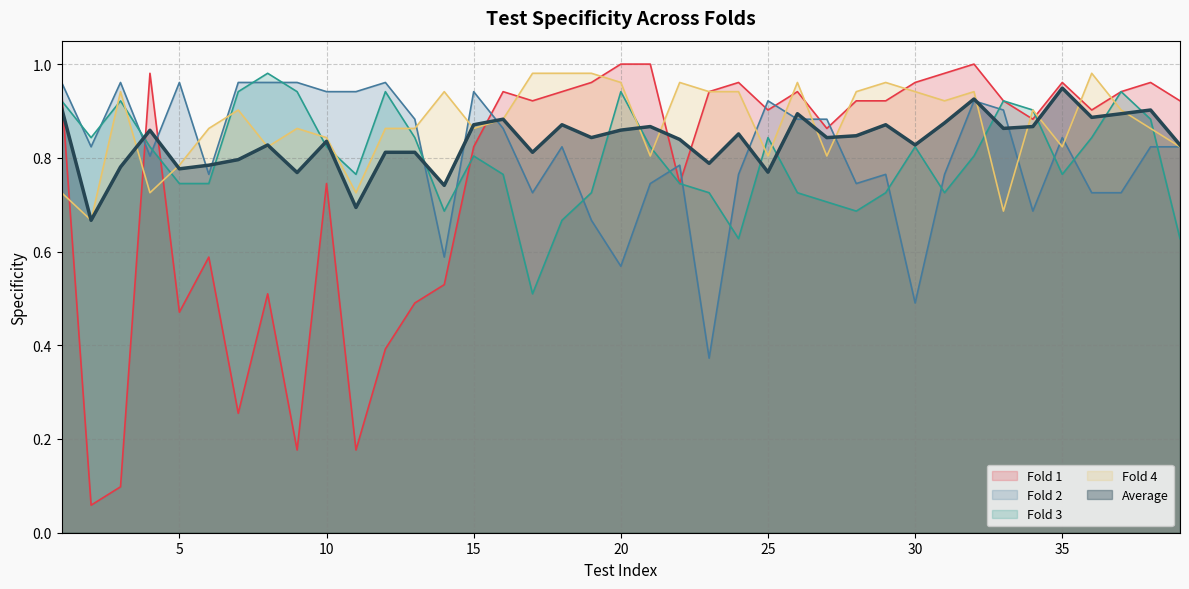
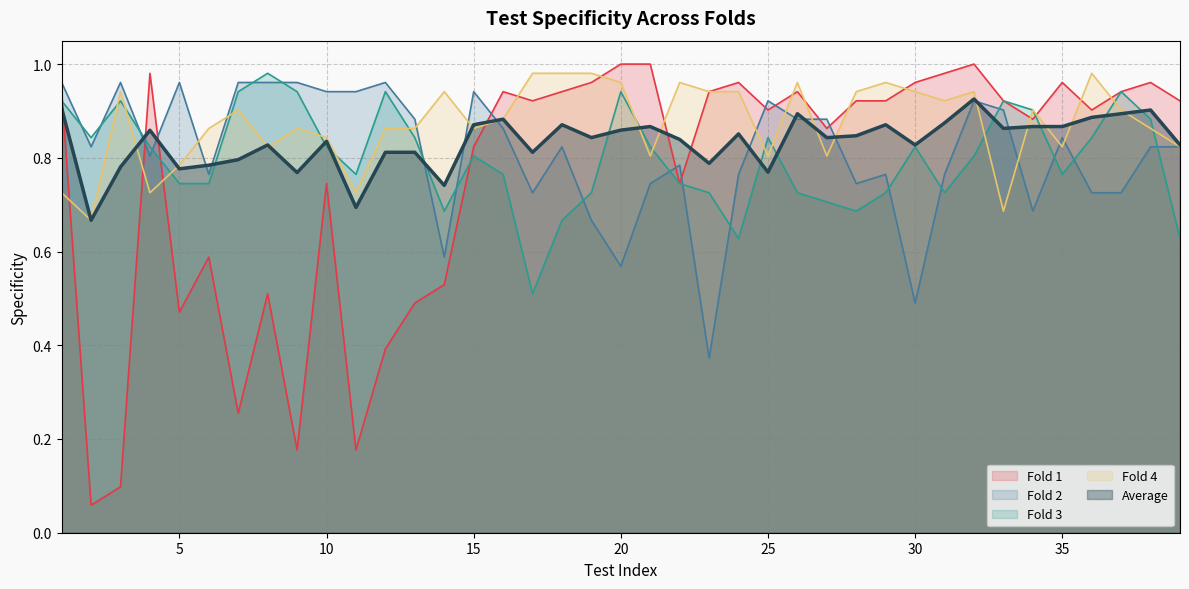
Average, 35: 0.95 -> 0.87
